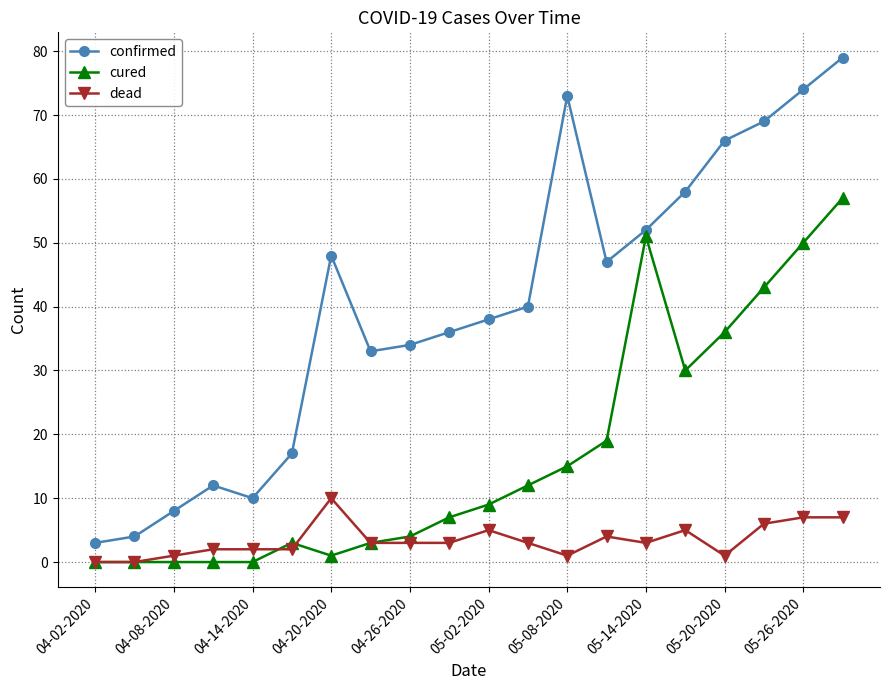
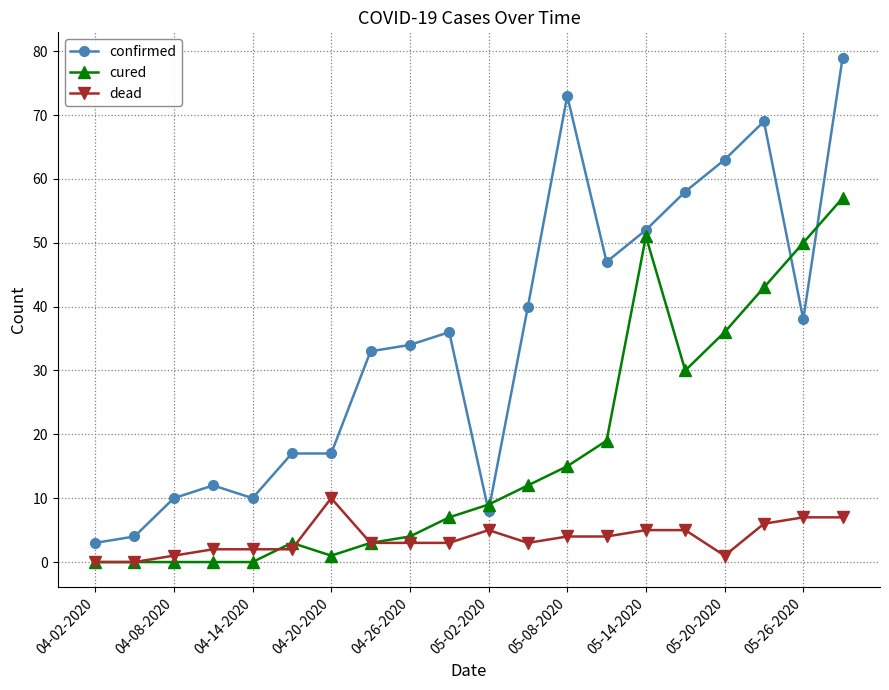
confirmed, 04-08-2020: 8 -> 10
confirmed, 04-20-2020: 48 -> 17
confirmed, 05-02-2020: 38 -> 8
dead, 05-08-2020: 1 -> 4
dead, 05-14-2020: 3 -> 5
confirmed, 05-20-2020: 66 -> 63
confirmed, 05-26-2020: 74 -> 38
